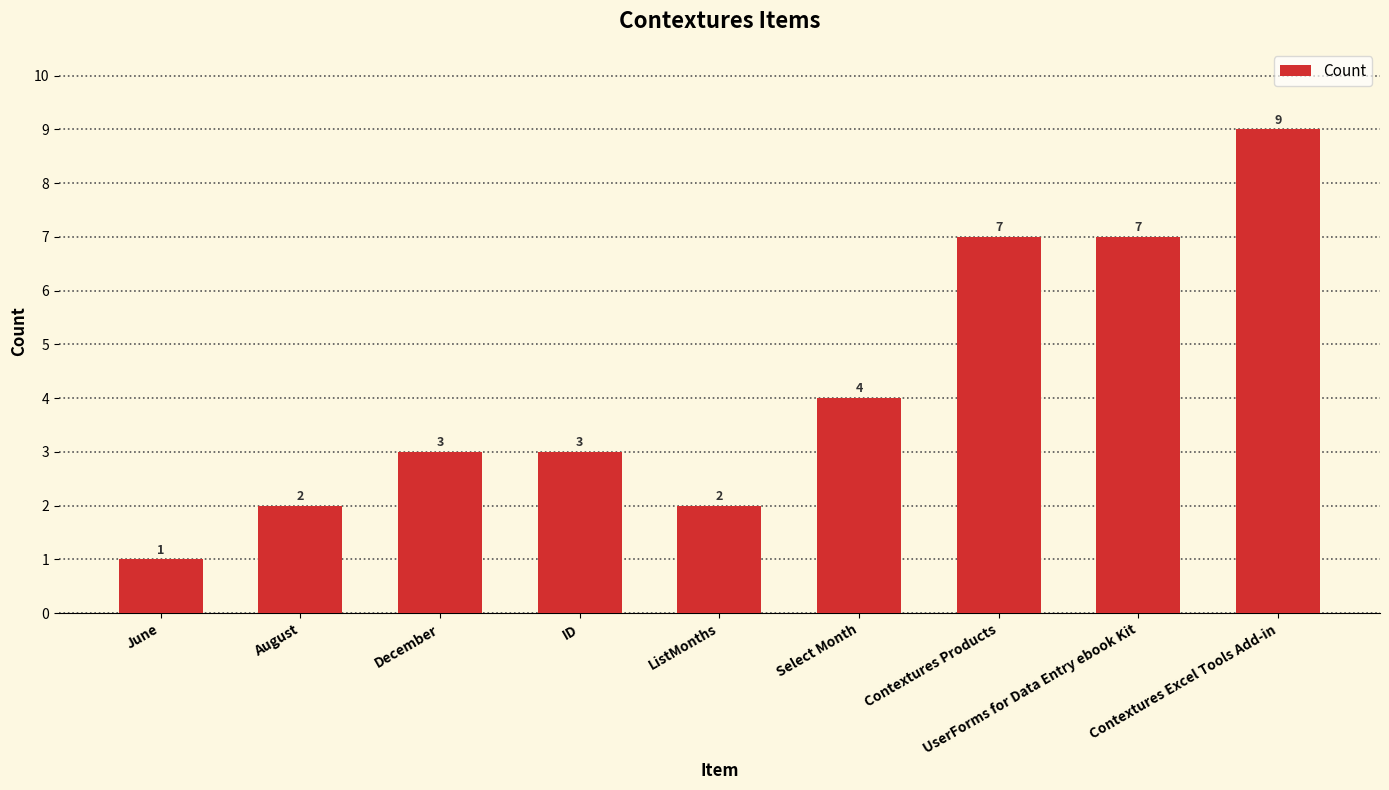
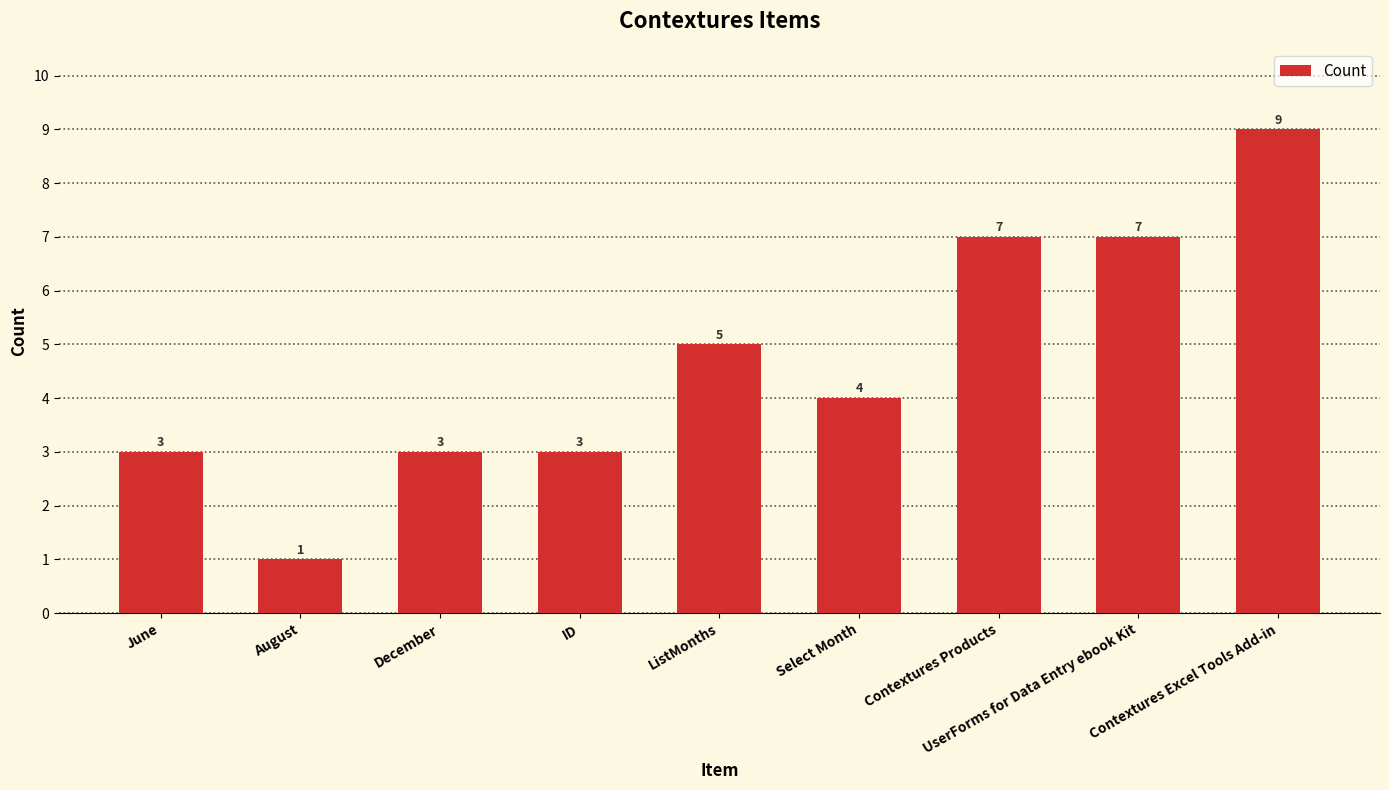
June: 1 -> 3
August: 2 -> 1
ListMonths: 2 -> 5
